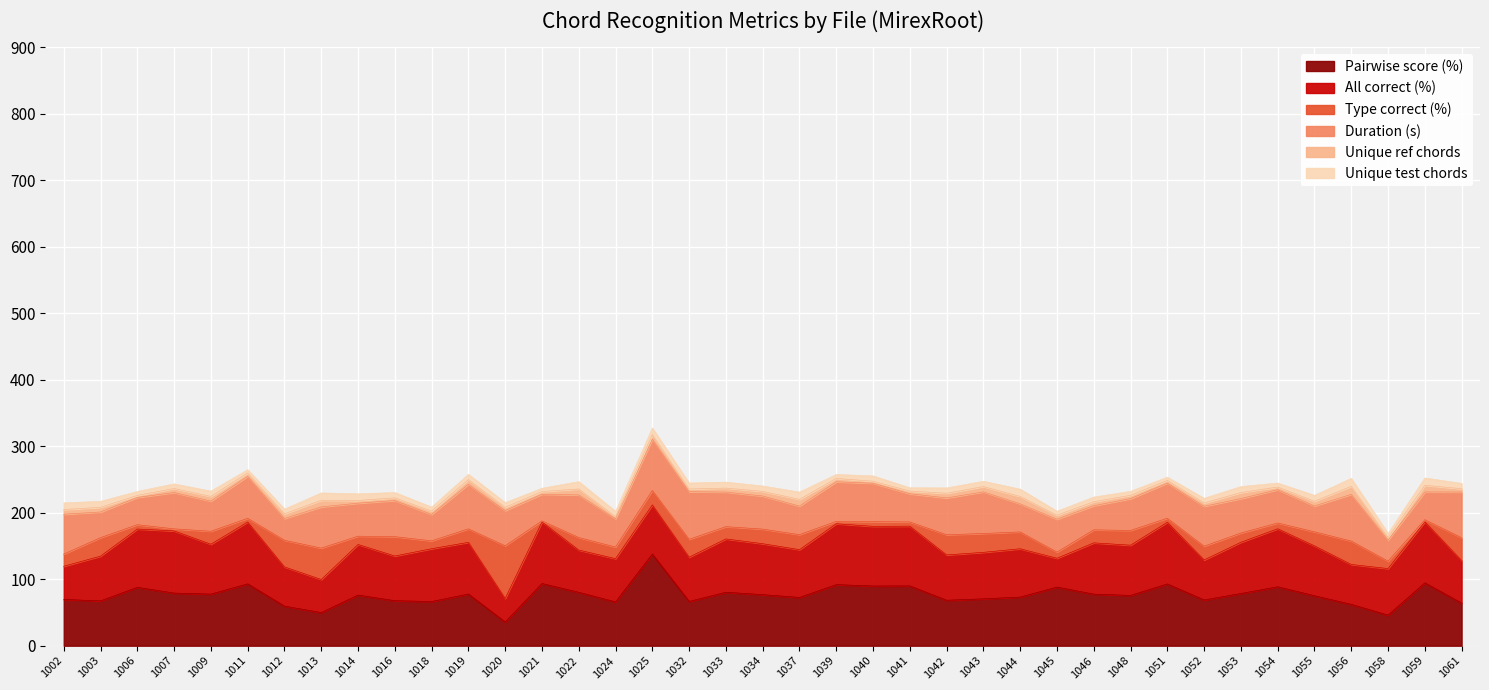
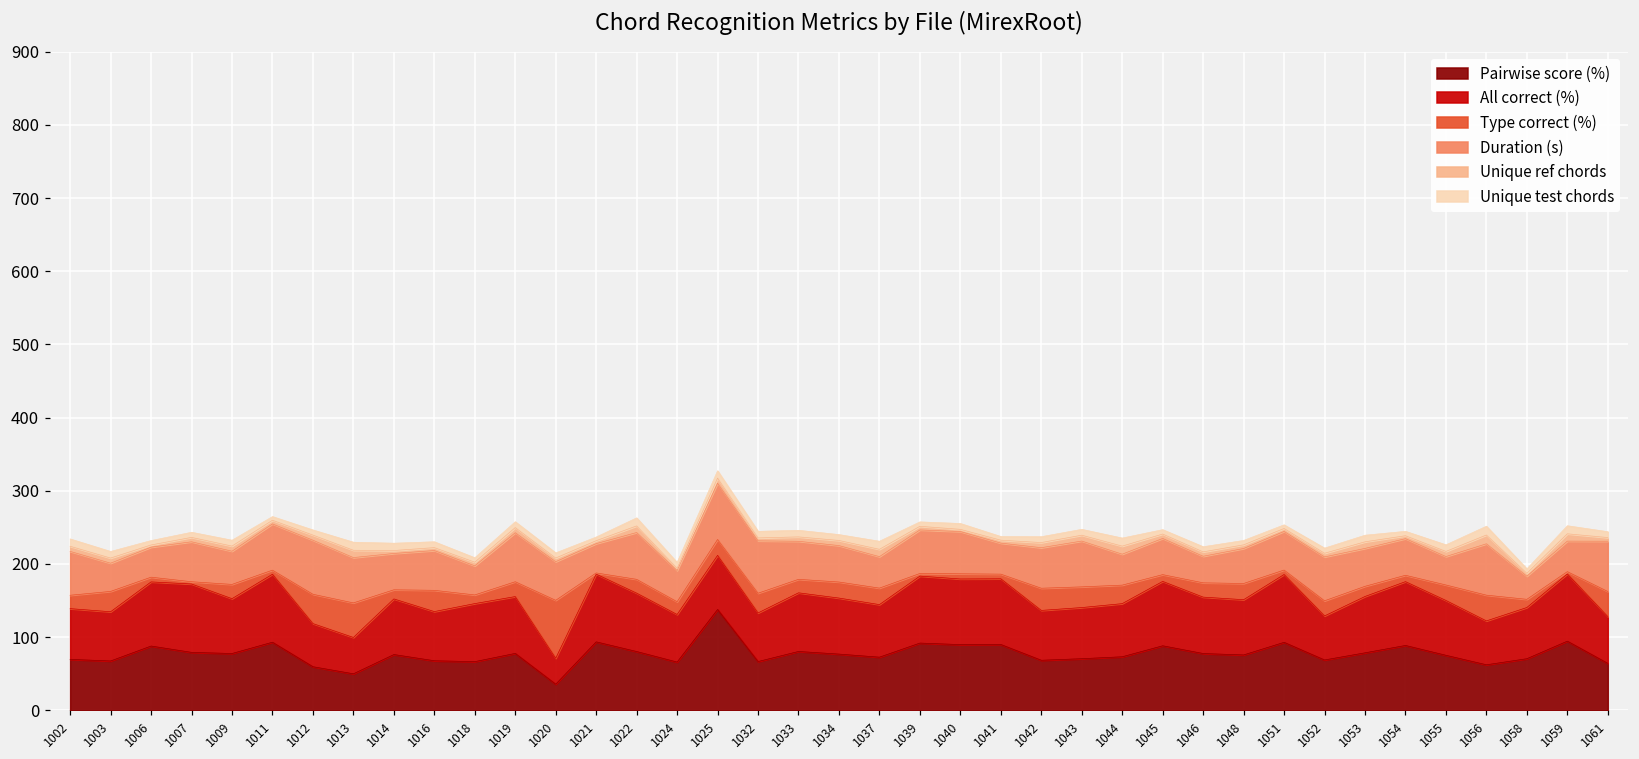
All correct (%), 1002: 50 -> 70
Duration (s), 1012: 30 -> 70
All correct (%), 1022: 60 -> 80
All correct (%), 1045: 40 -> 90
Pairwise score (%), 1058: 50 -> 70
